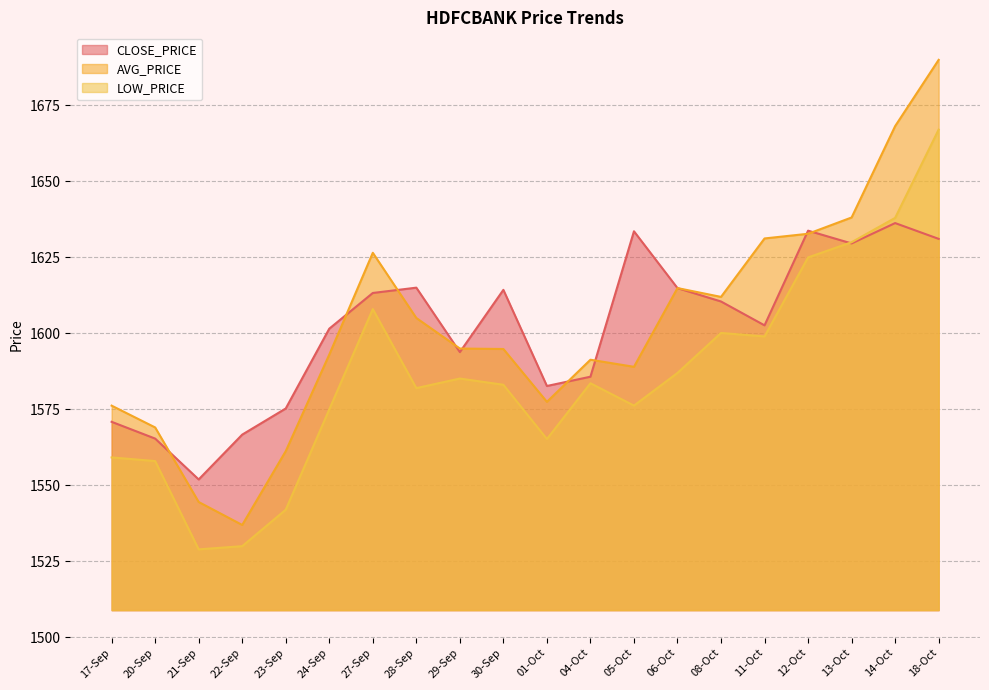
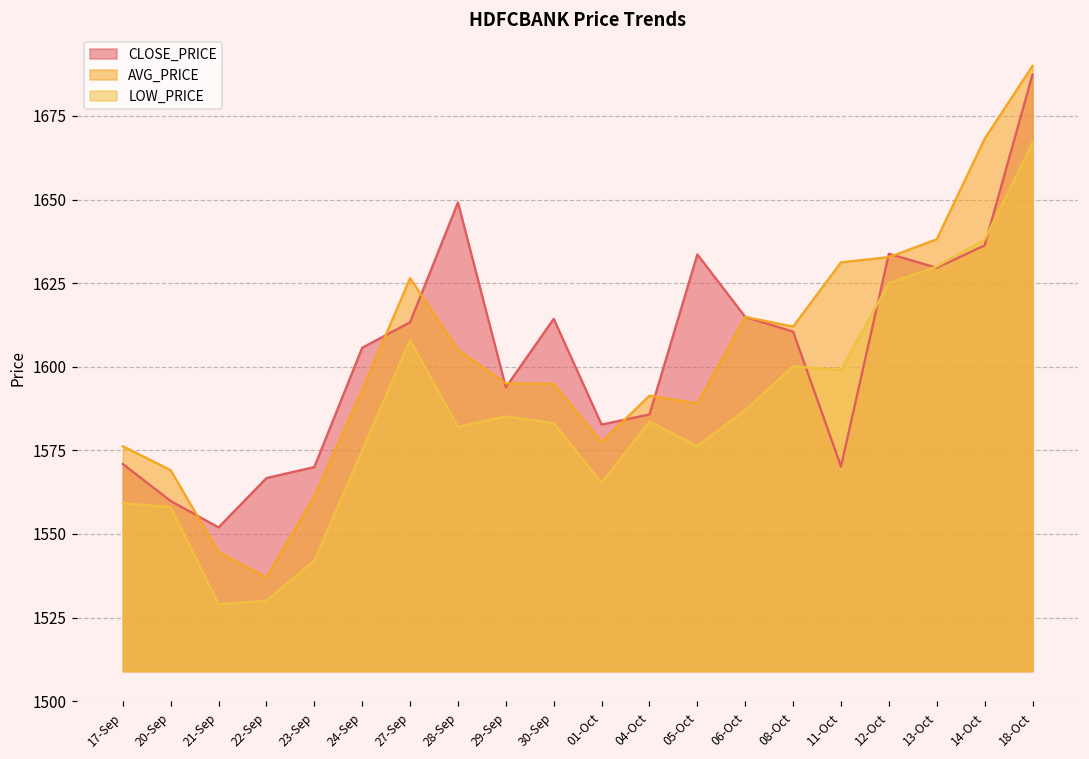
CLOSE_PRICE, 20-Sep: 1565 -> 1560
CLOSE_PRICE, 23-Sep: 1575 -> 1570
CLOSE_PRICE, 24-Sep: 1602 -> 1606
CLOSE_PRICE, 28-Sep: 1615 -> 1649
CLOSE_PRICE, 11-Oct: 1603 -> 1570
CLOSE_PRICE, 18-Oct: 1631 -> 1687
